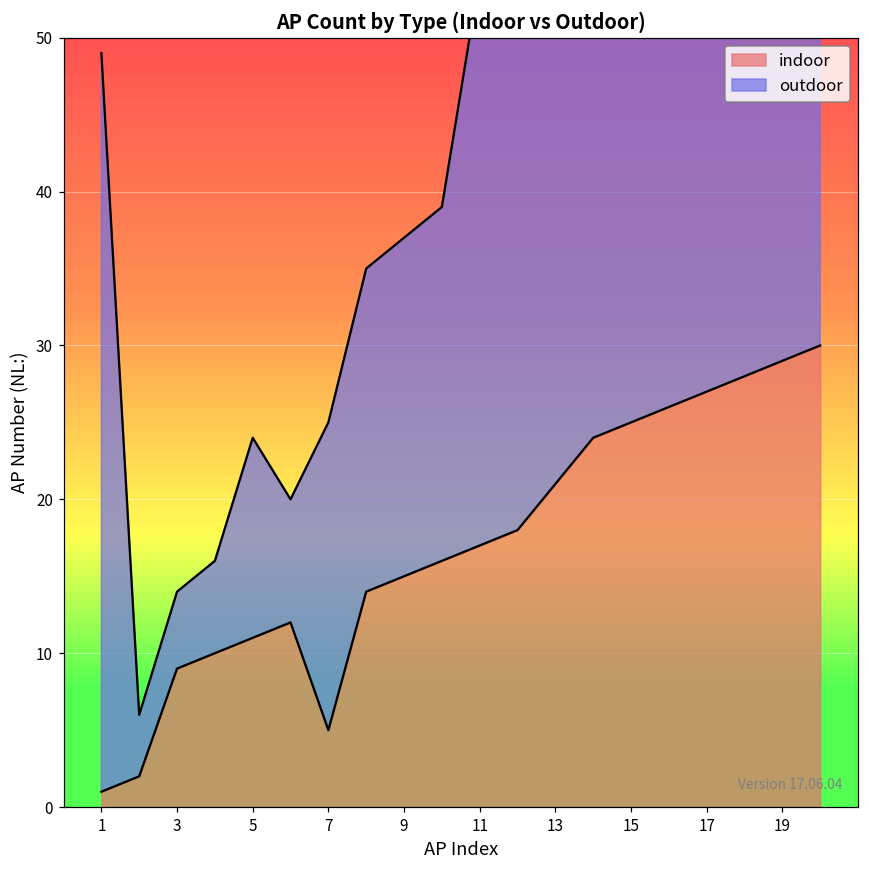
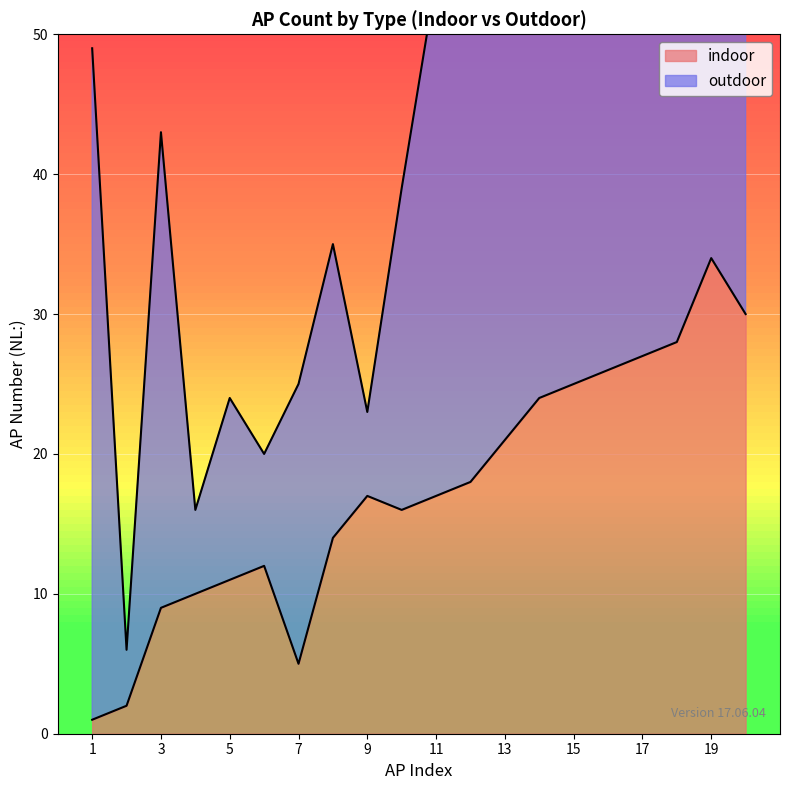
outdoor, 3: 5 -> 34
indoor, 9: 15 -> 17
outdoor, 9: 22 -> 6
indoor, 19: 29 -> 34
